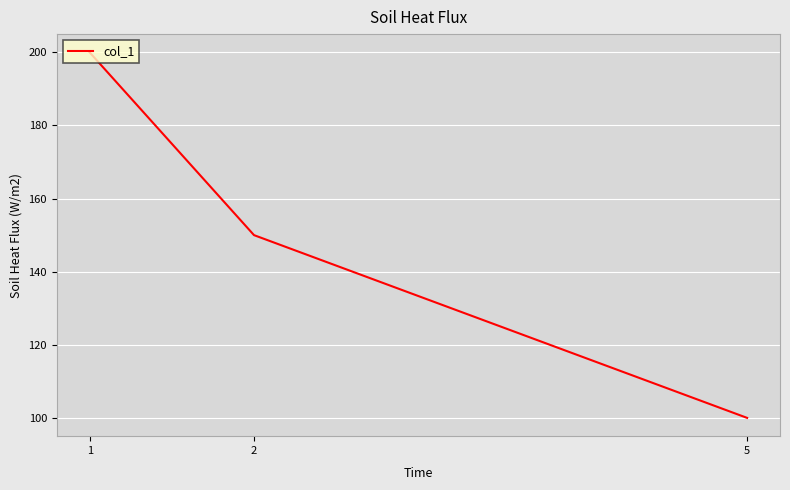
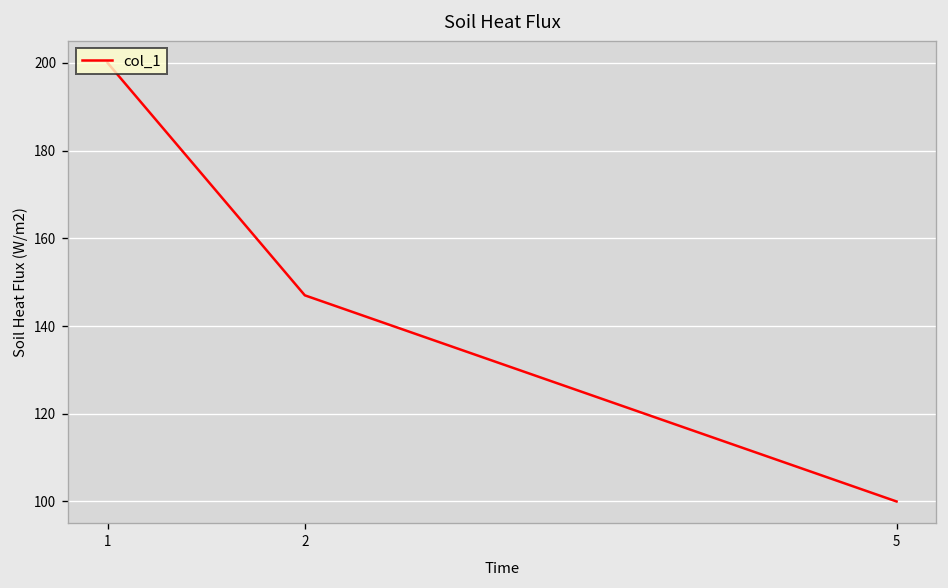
2: 150 -> 147
